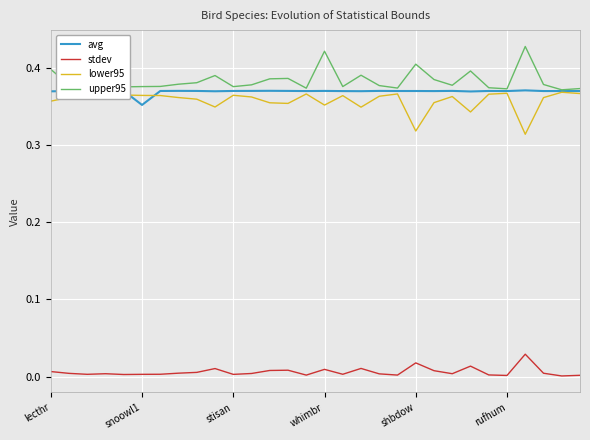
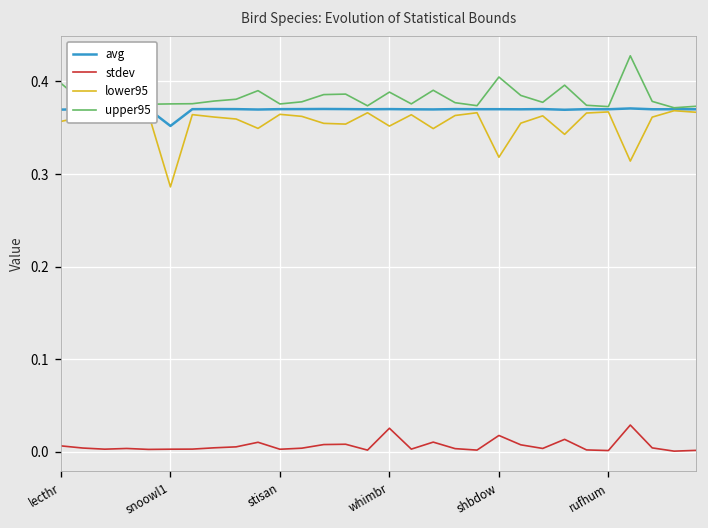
lower95, snoowl1: 0.36 -> 0.29
stdev, whimbr: 0.01 -> 0.03
upper95, whimbr: 0.42 -> 0.39
